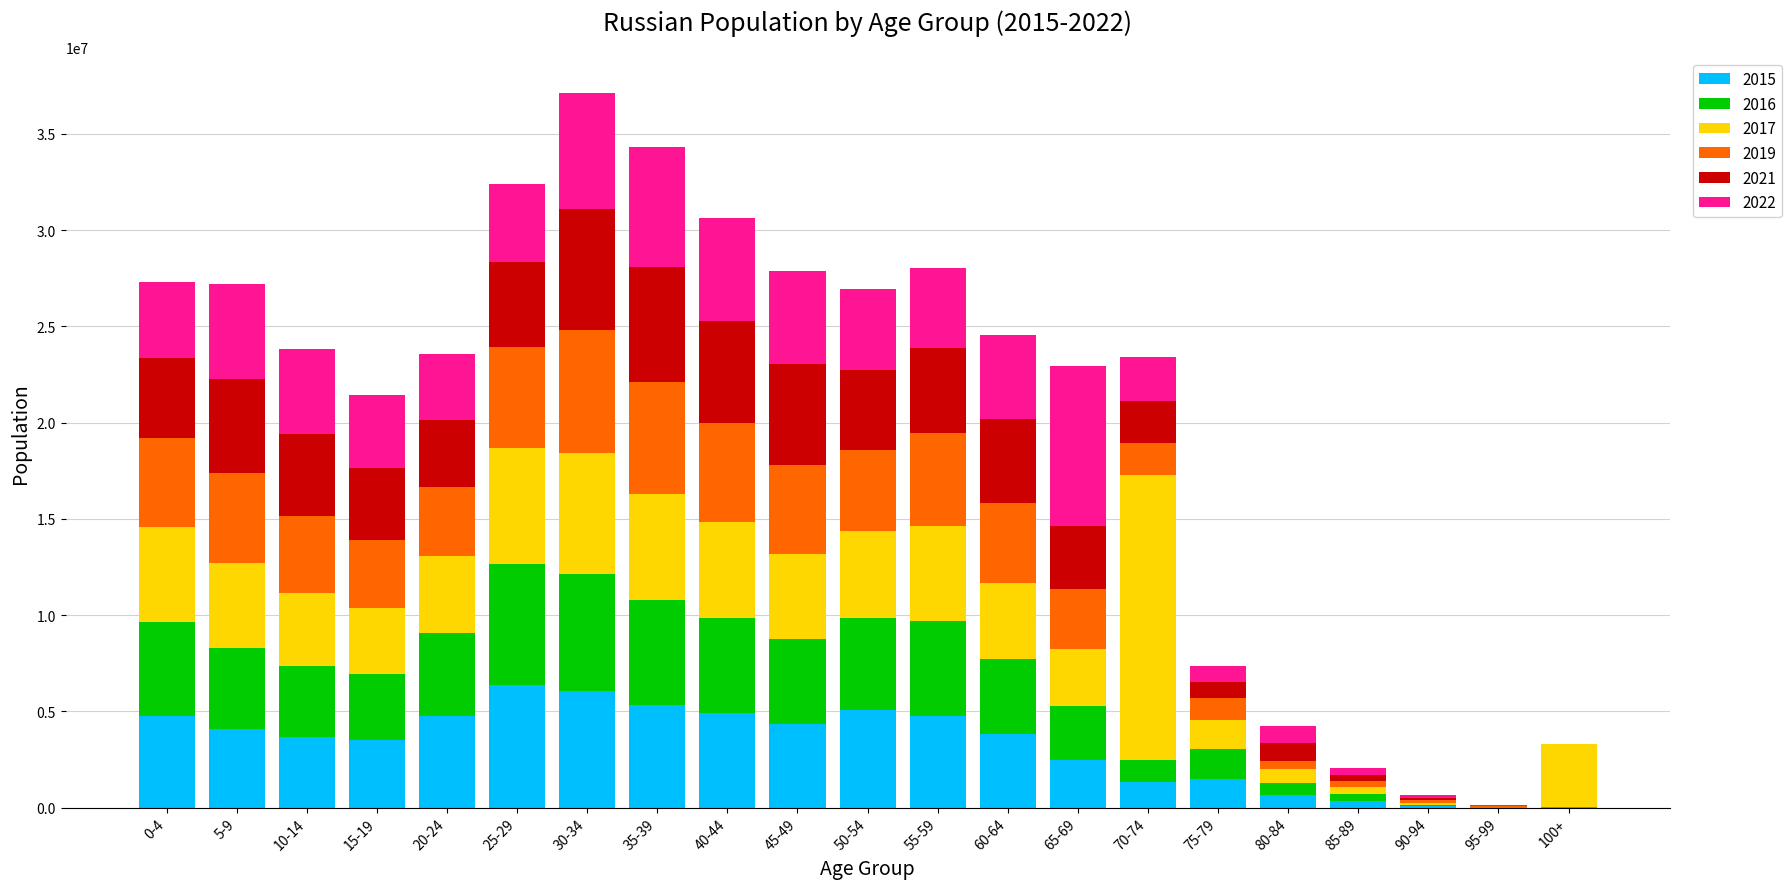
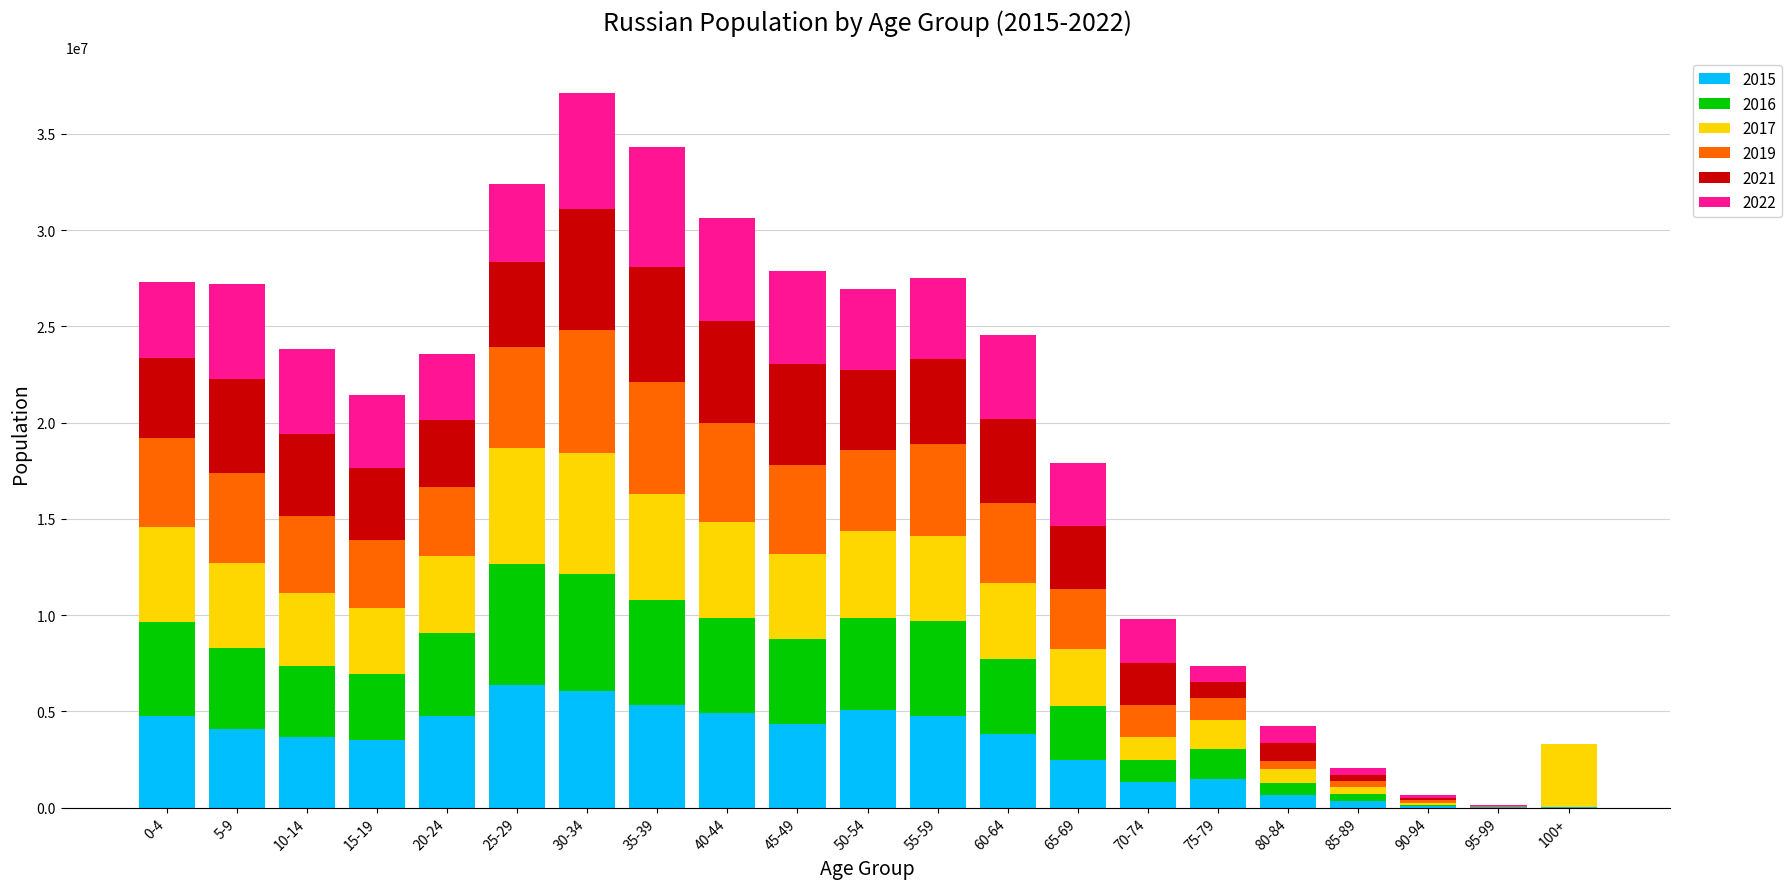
2017, 55-59: 4900000 -> 4400000
2022, 65-69: 8300000 -> 3300000
2017, 70-74: 14800000 -> 1200000
